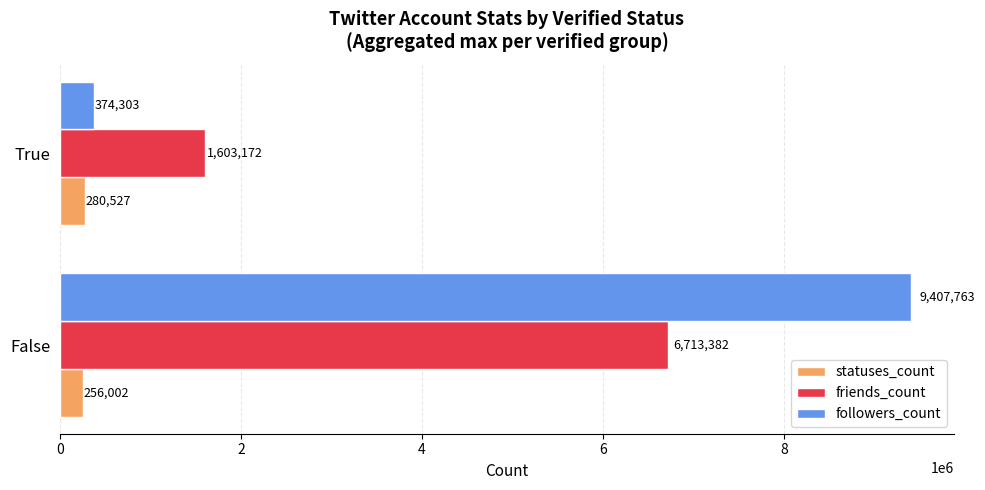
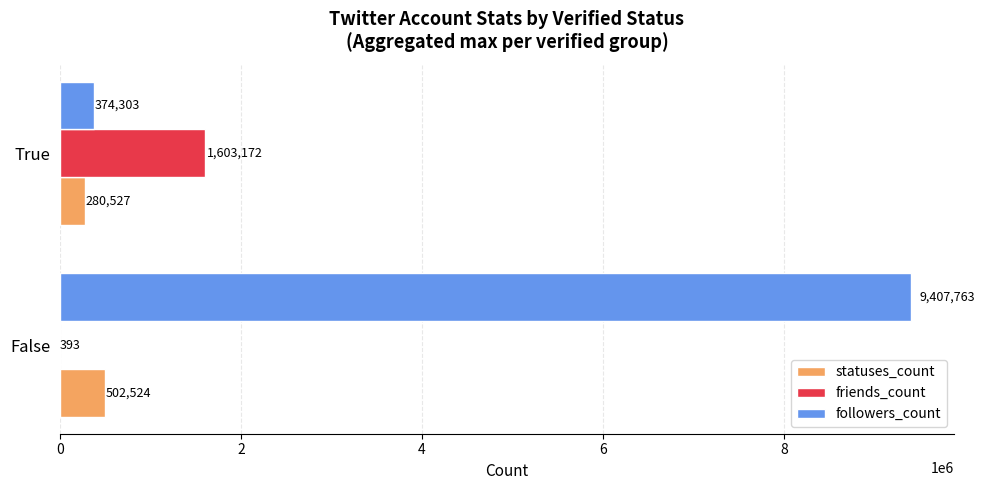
friends_count, False: 6,713,382 -> 393
statuses_count, False: 256,002 -> 502,524
